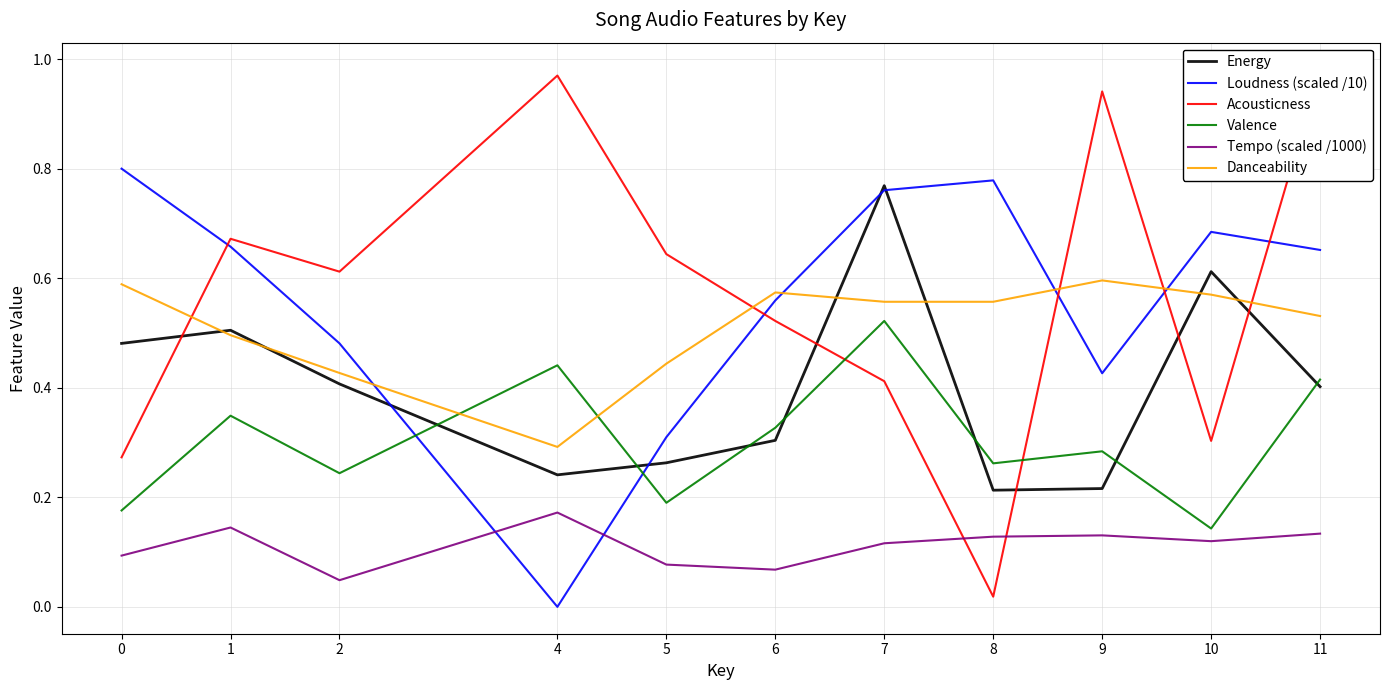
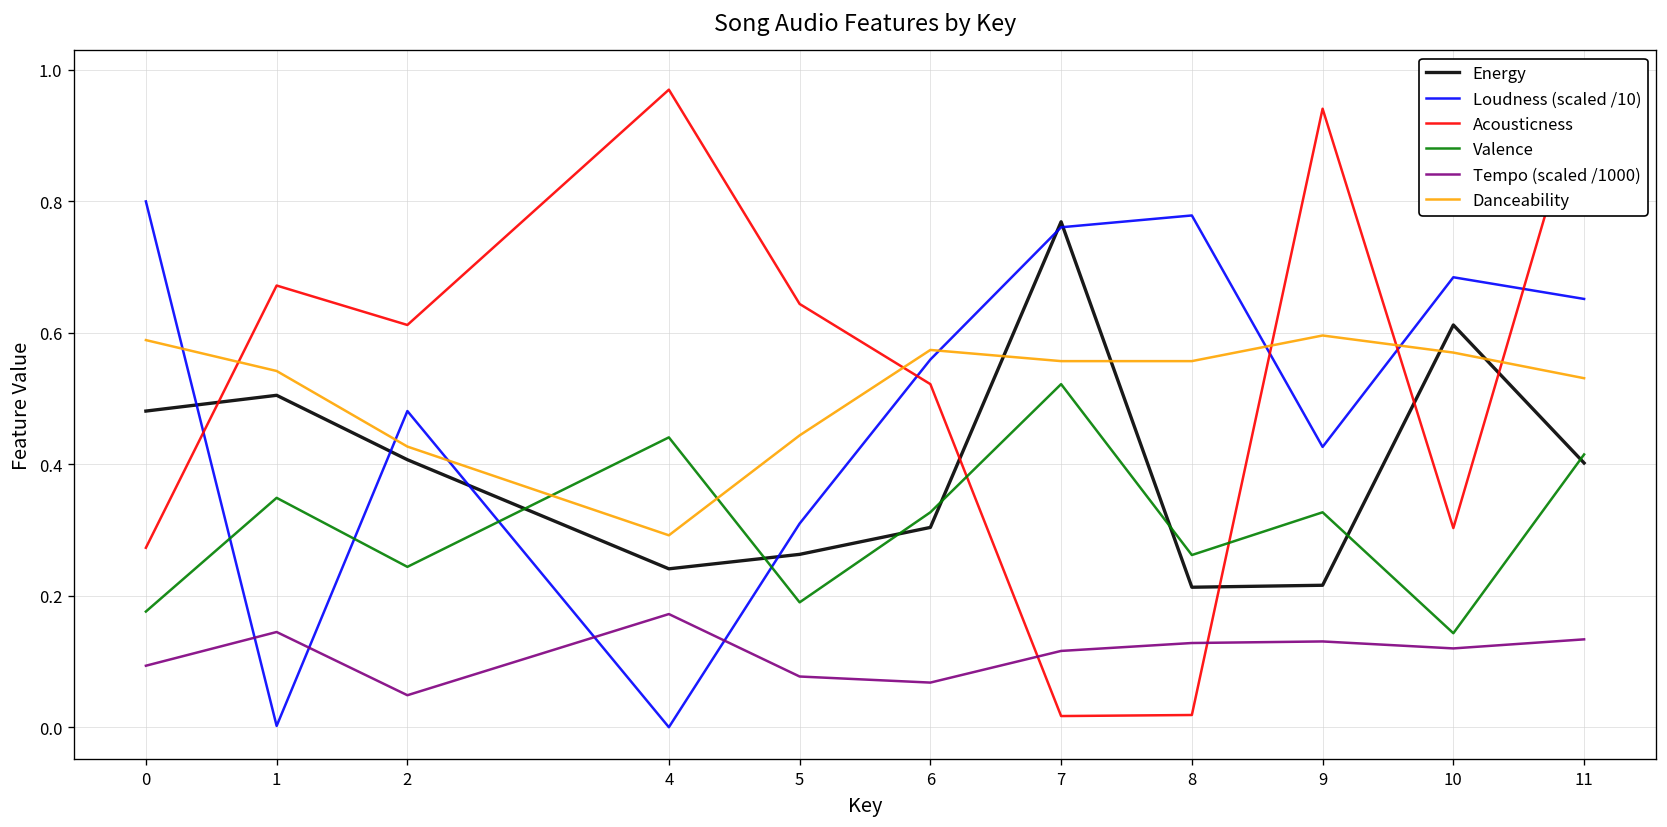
Loudness (scaled /10), 1: 0.66 -> 0.00
Danceability, 1: 0.50 -> 0.54
Acousticness, 7: 0.41 -> 0.02
Valence, 9: 0.28 -> 0.33
